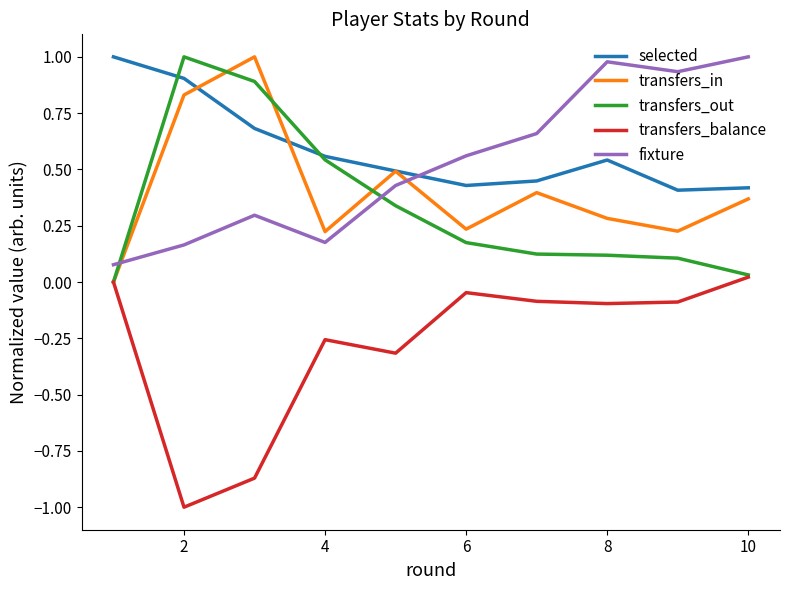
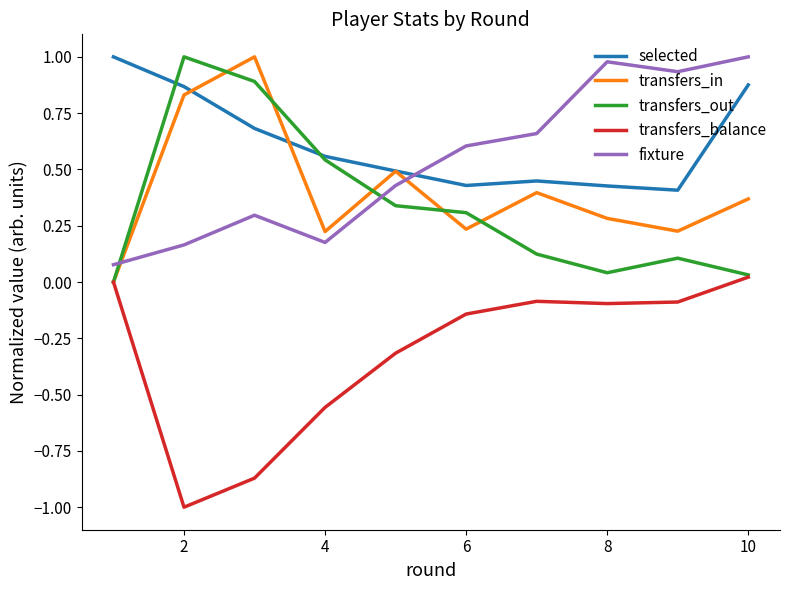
selected, 2: 0.90 -> 0.87
transfers_balance, 4: -0.26 -> -0.56
transfers_out, 6: 0.18 -> 0.31
transfers_balance, 6: -0.05 -> -0.14
fixture, 6: 0.56 -> 0.60
selected, 8: 0.54 -> 0.43
transfers_out, 8: 0.12 -> 0.04
selected, 10: 0.42 -> 0.88
